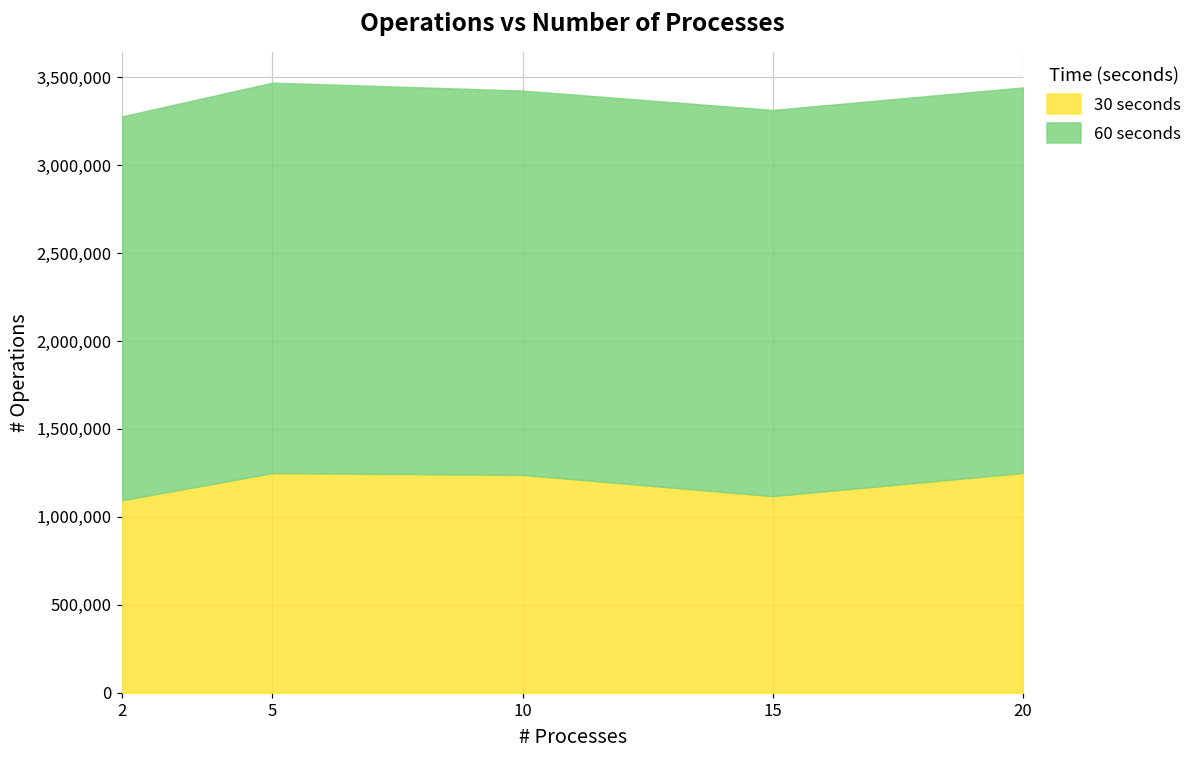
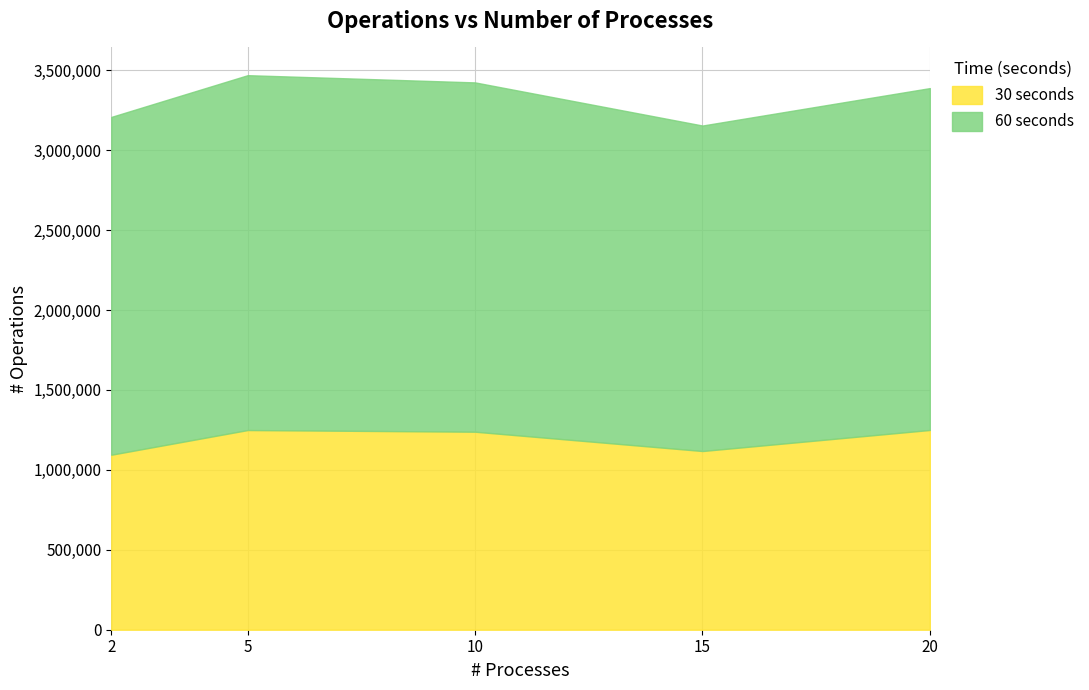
60 seconds, 2: 2,180,000 -> 2,110,000
60 seconds, 15: 2,200,000 -> 2,040,000
60 seconds, 20: 2,190,000 -> 2,140,000
